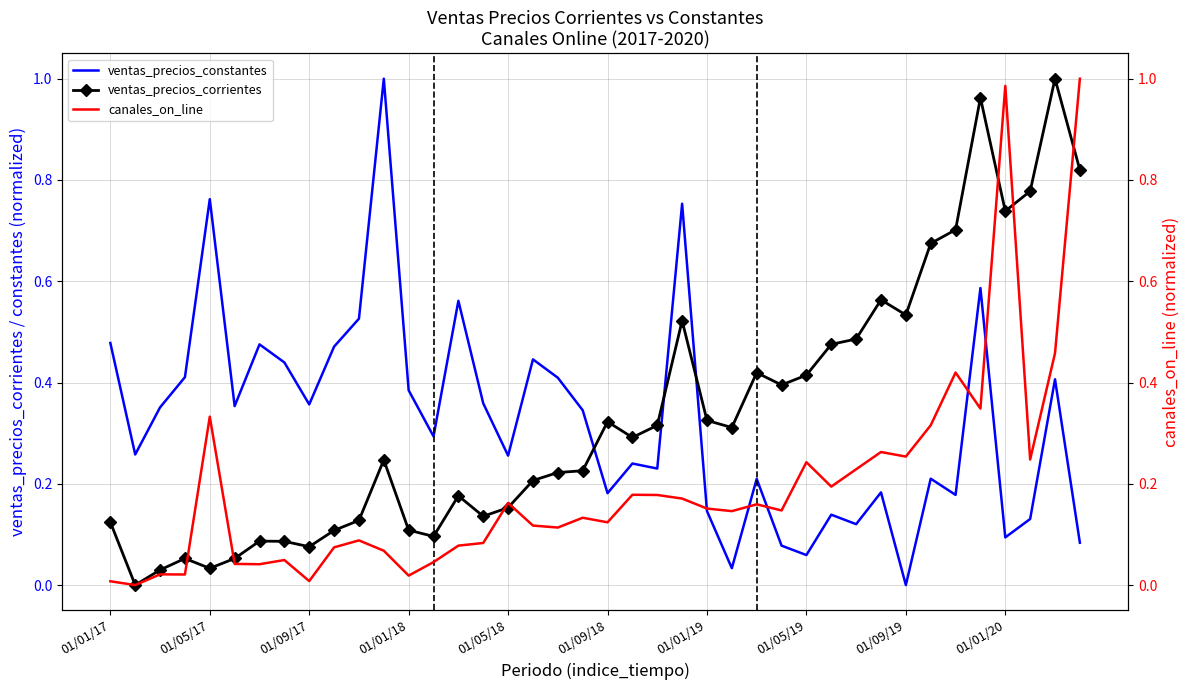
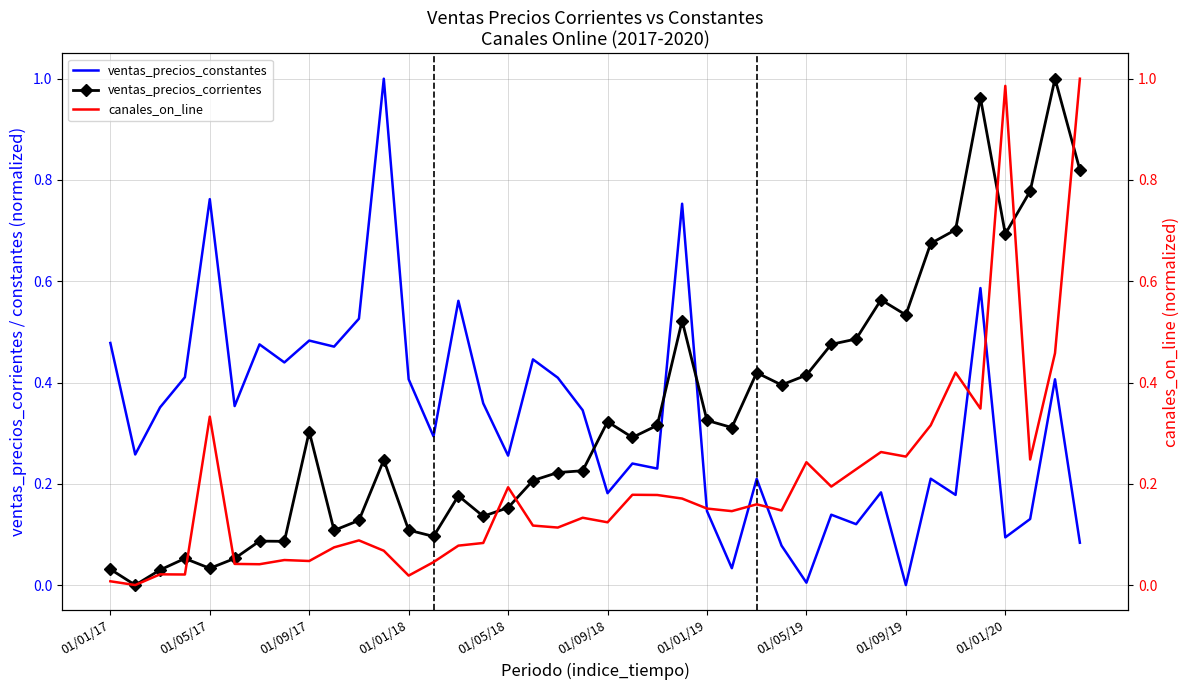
ventas_precios_corrientes, 01/01/17: 0.12 -> 0.03
ventas_precios_constantes, 01/09/17: 0.36 -> 0.48
ventas_precios_corrientes, 01/09/17: 0.08 -> 0.30
ventas_precios_constantes, 01/01/18: 0.38 -> 0.41
ventas_precios_constantes, 01/05/19: 0.06 -> 0.00
ventas_precios_corrientes, 01/01/20: 0.74 -> 0.69
canales_on_line, 01/09/17: 0.01 -> 0.05
canales_on_line, 01/05/18: 0.16 -> 0.19
